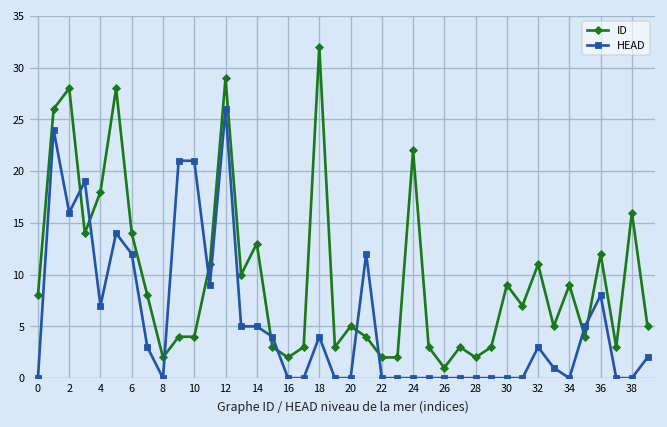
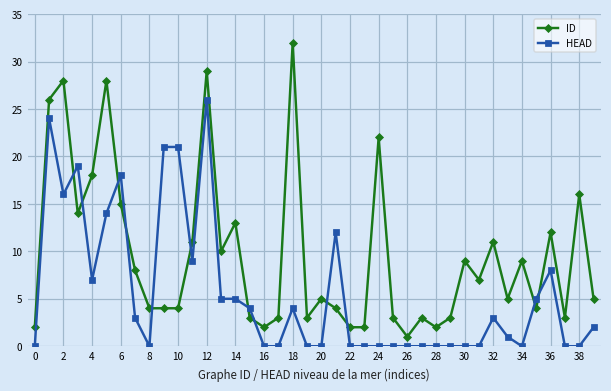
ID, 0: 8 -> 2
ID, 6: 14 -> 15
HEAD, 6: 12 -> 18
ID, 8: 2 -> 4
